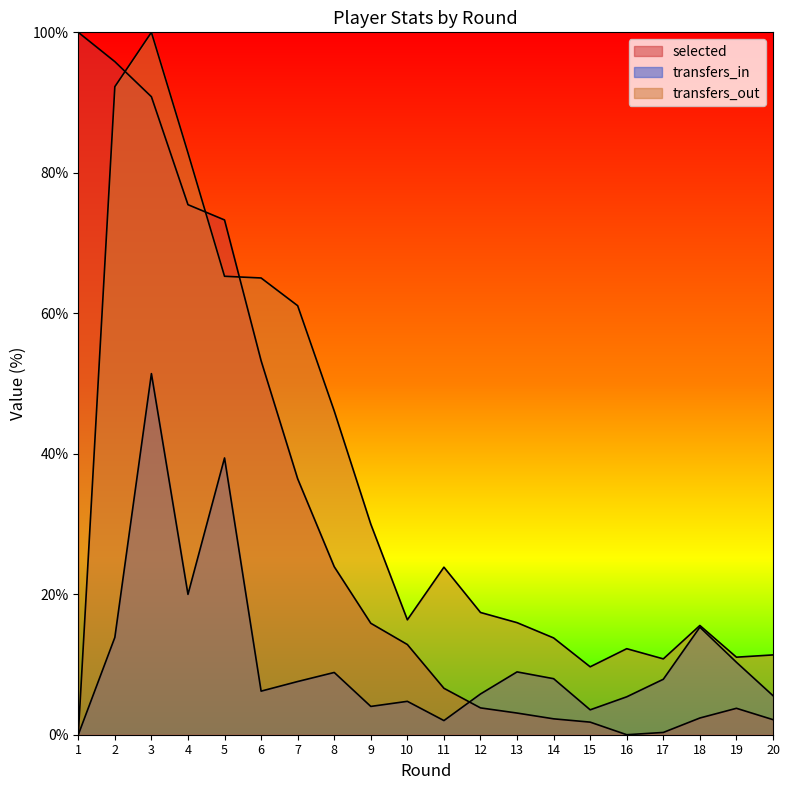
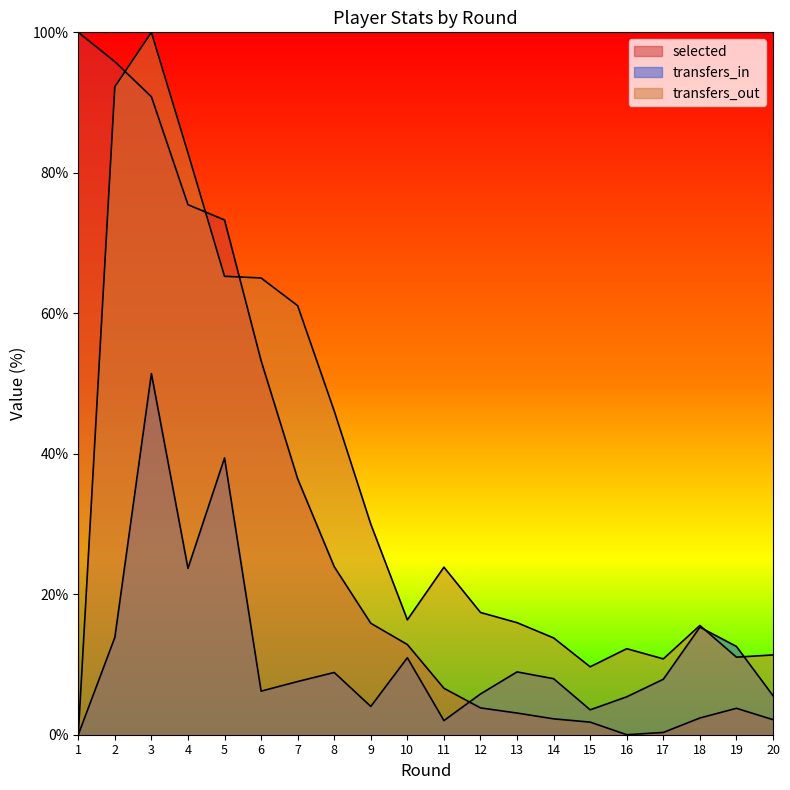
transfers_in, 4: 20% -> 24%
transfers_in, 10: 5% -> 11%
transfers_in, 19: 10% -> 13%
